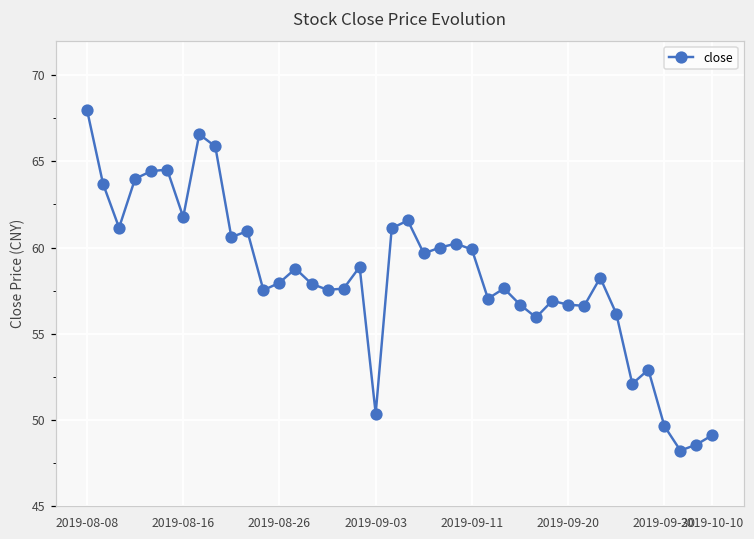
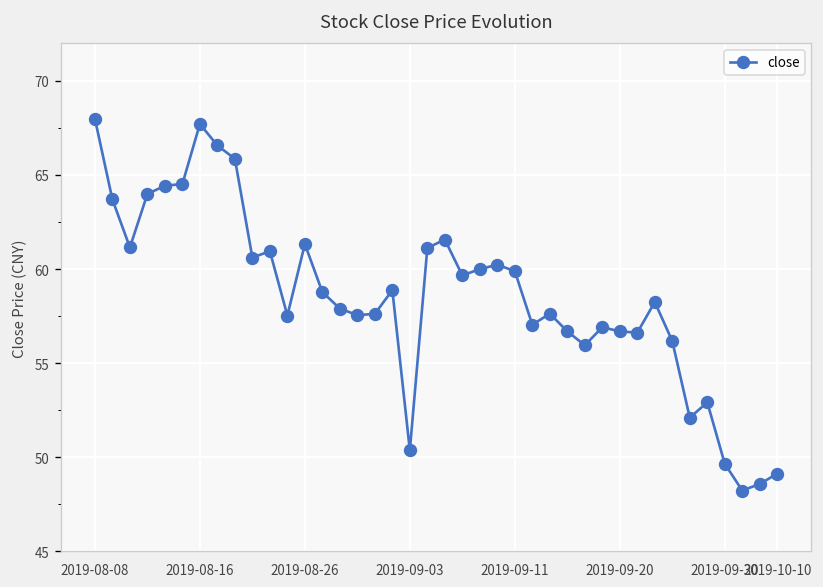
2019-08-16: 61.8 -> 67.7
2019-08-26: 58.0 -> 61.3
